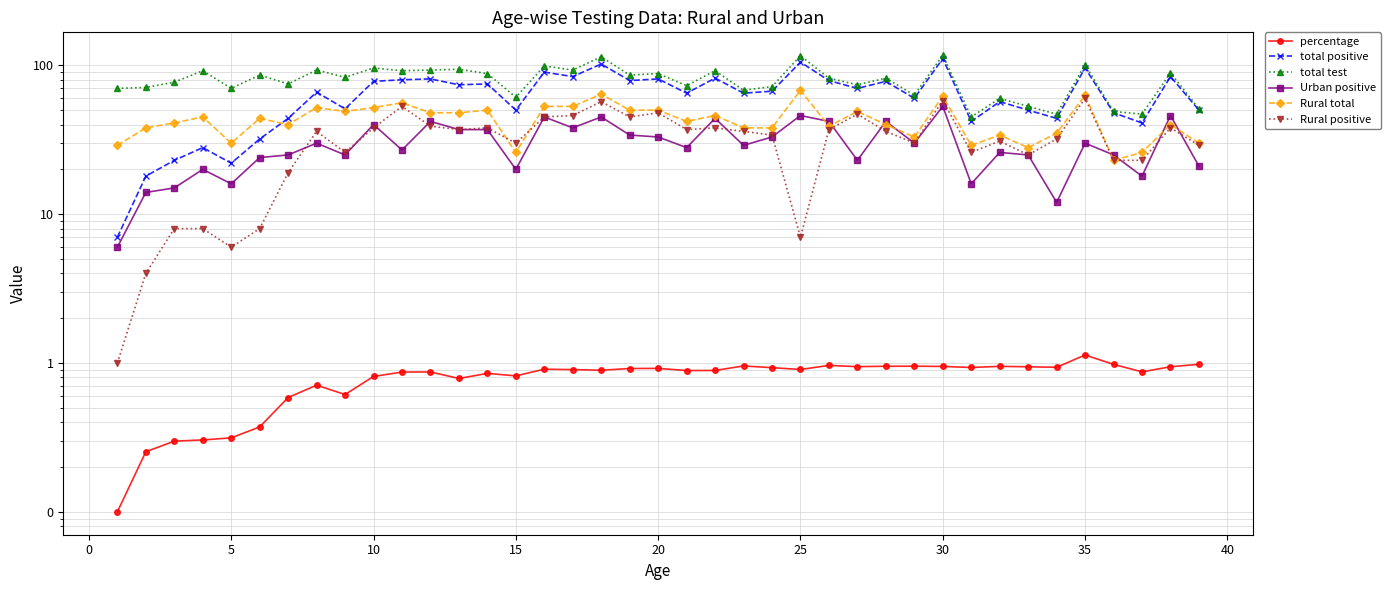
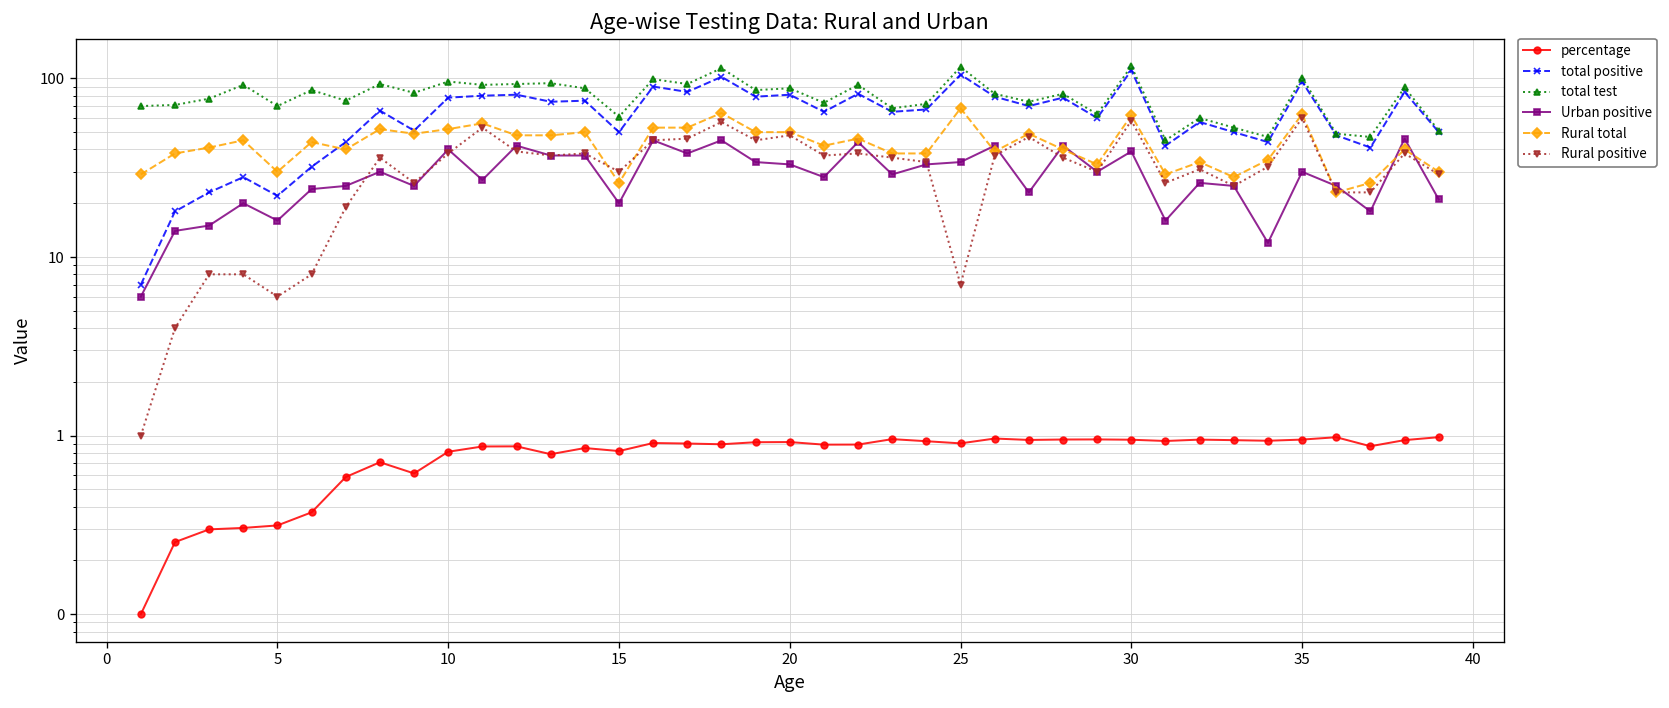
Urban positive, 25: 46 -> 34
Urban positive, 30: 53 -> 39
percentage, 35: 1.1 -> 1.0
